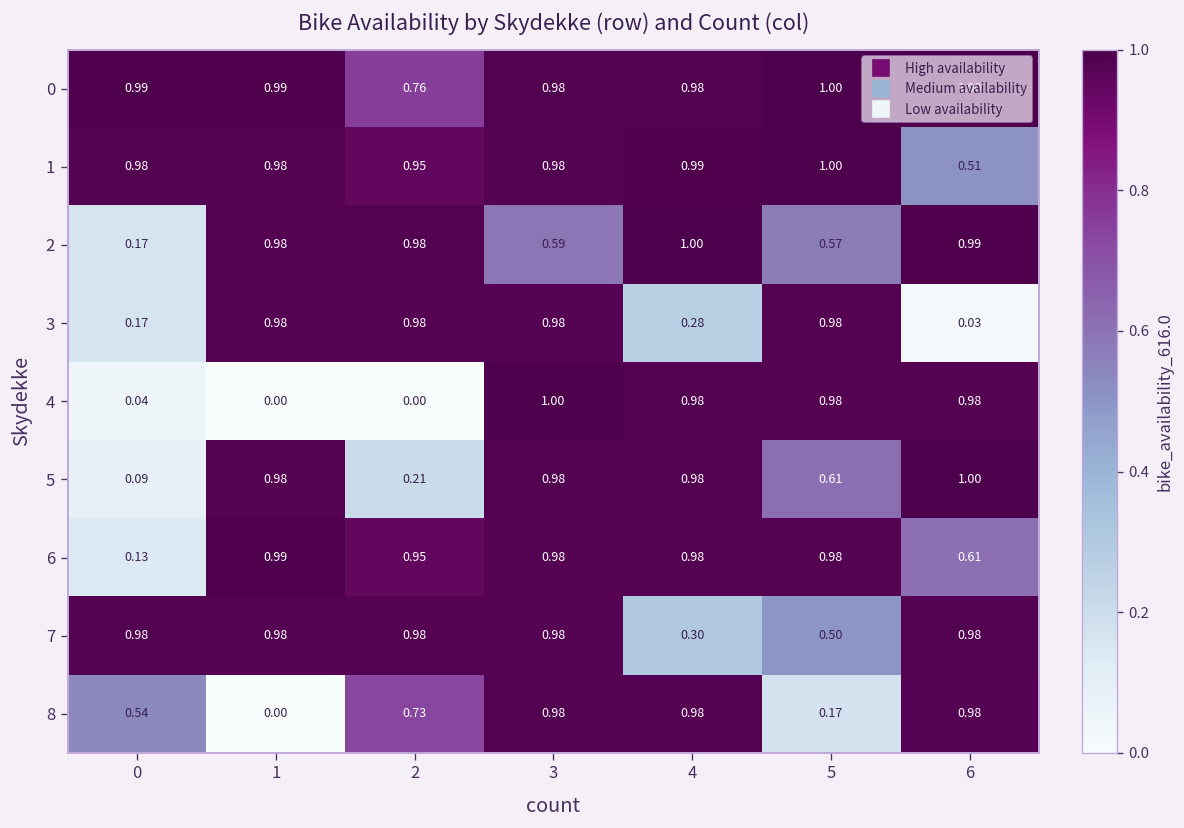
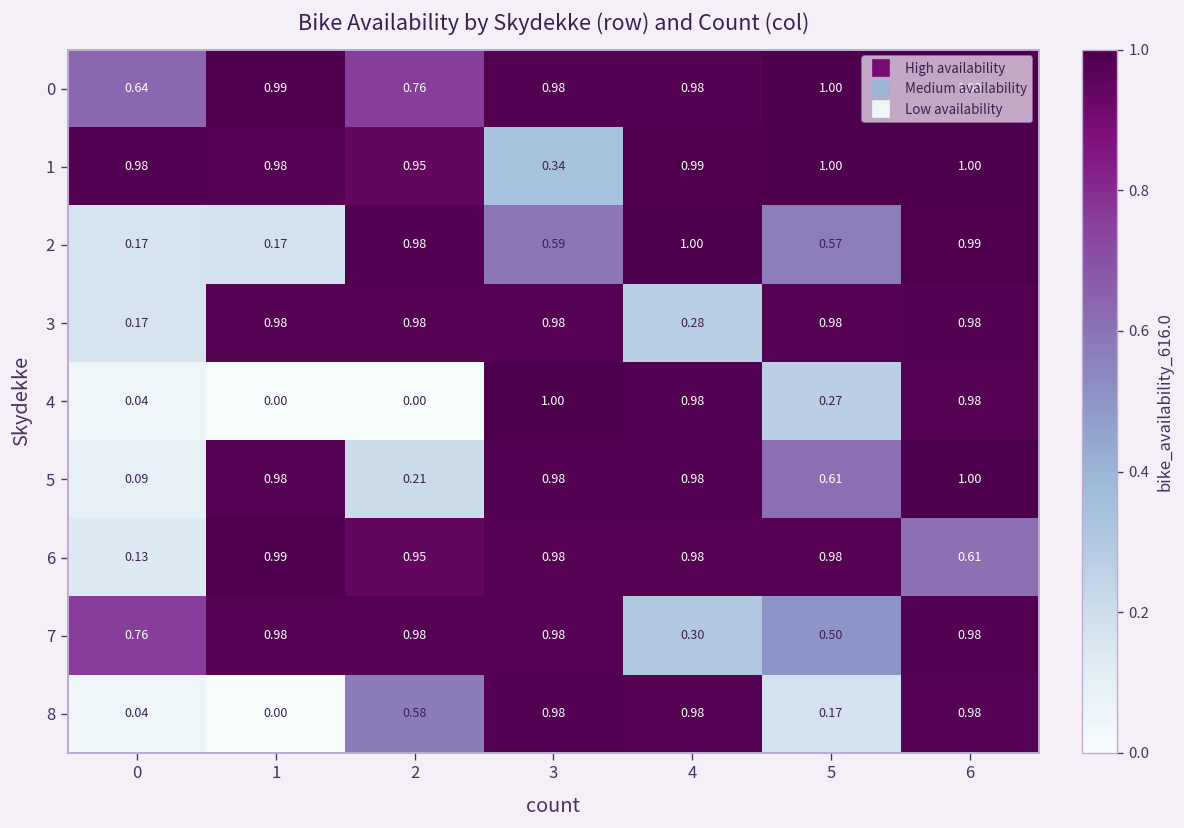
0, 0: 0.99 -> 0.64
1, 3: 0.98 -> 0.34
1, 6: 0.51 -> 1.00
2, 1: 0.98 -> 0.17
3, 6: 0.03 -> 0.98
4, 5: 0.98 -> 0.27
7, 0: 0.98 -> 0.76
8, 0: 0.54 -> 0.04
8, 2: 0.73 -> 0.58
